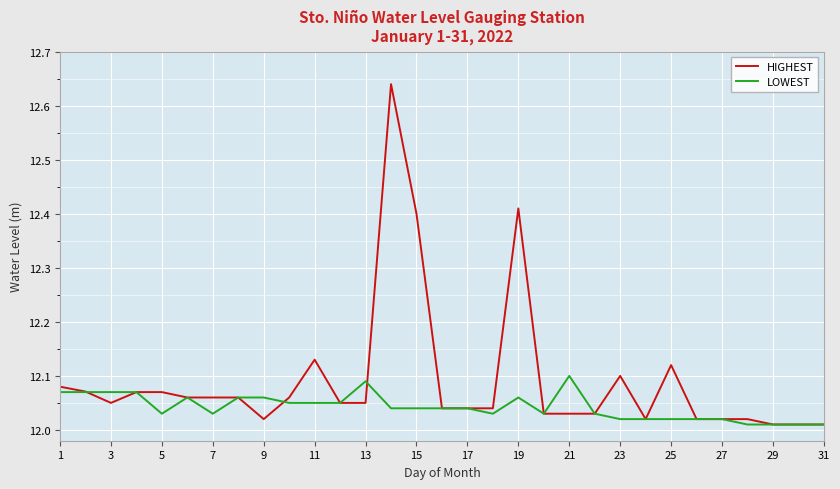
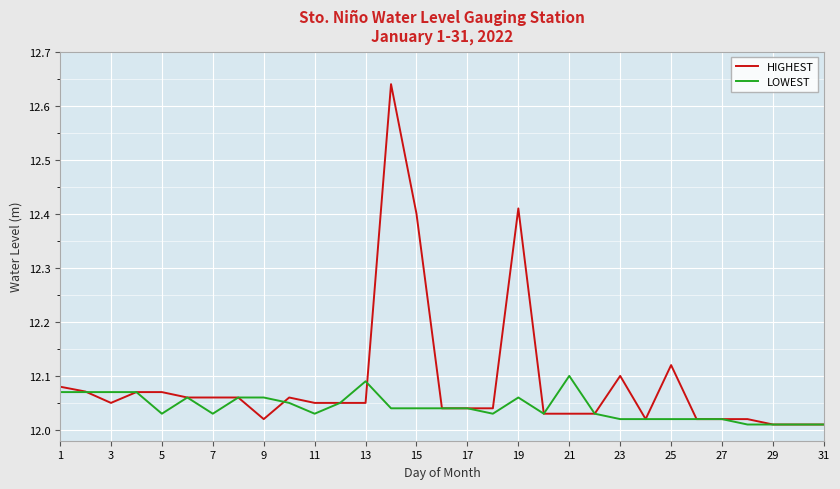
HIGHEST, 11: 12.13 -> 12.05
LOWEST, 11: 12.05 -> 12.03
